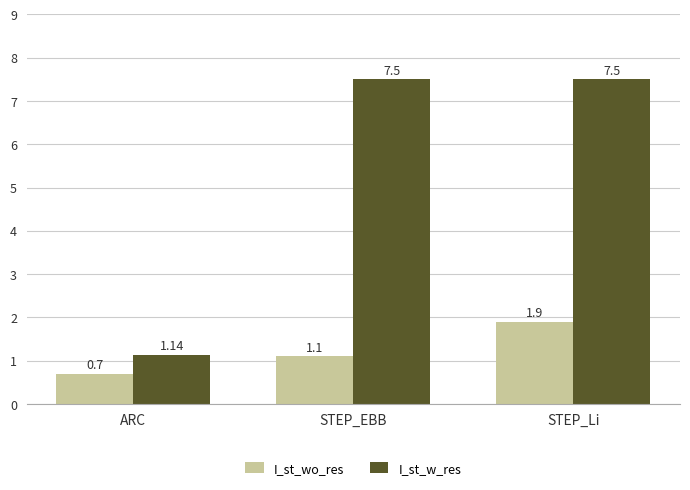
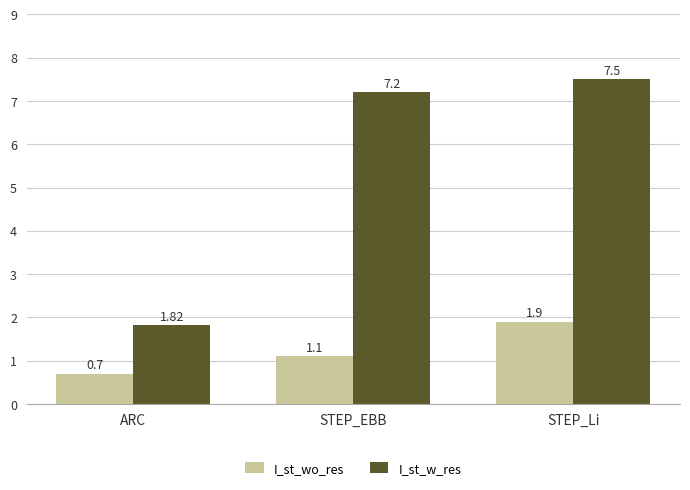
I_st_w_res, ARC: 1.14 -> 1.82
I_st_w_res, STEP_EBB: 7.5 -> 7.2
